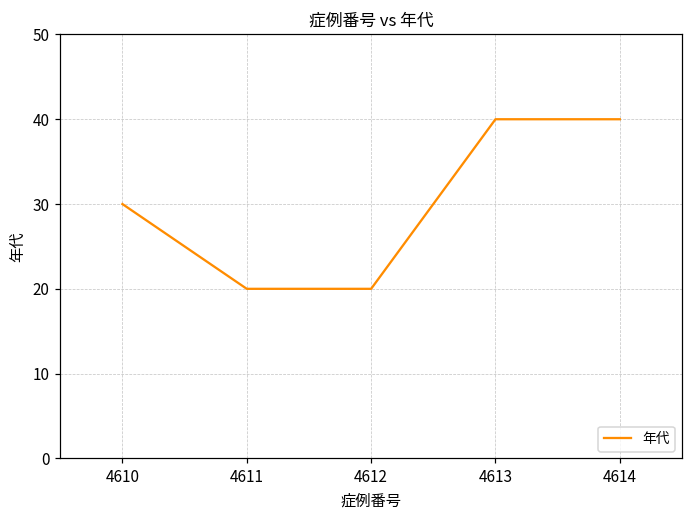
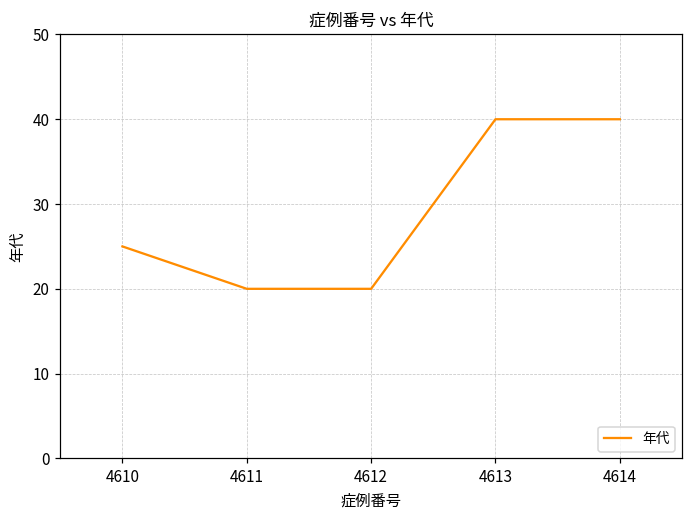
4610: 30 -> 25
